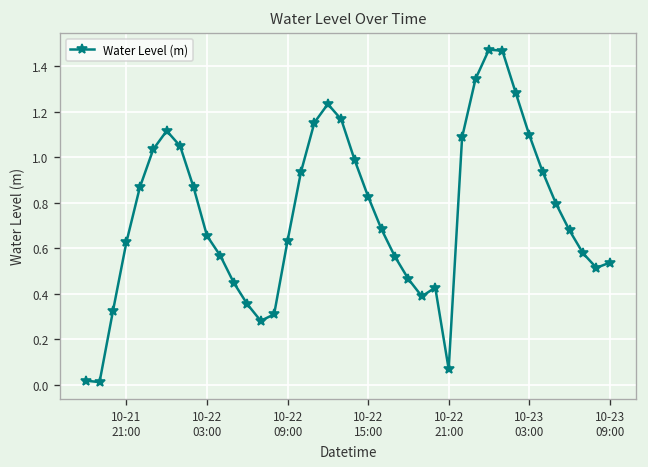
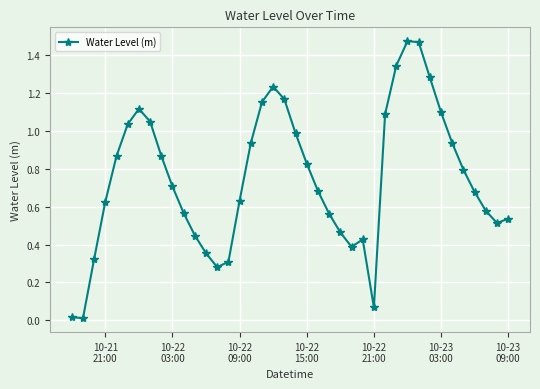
10-22 03:00: 0.65 -> 0.71
